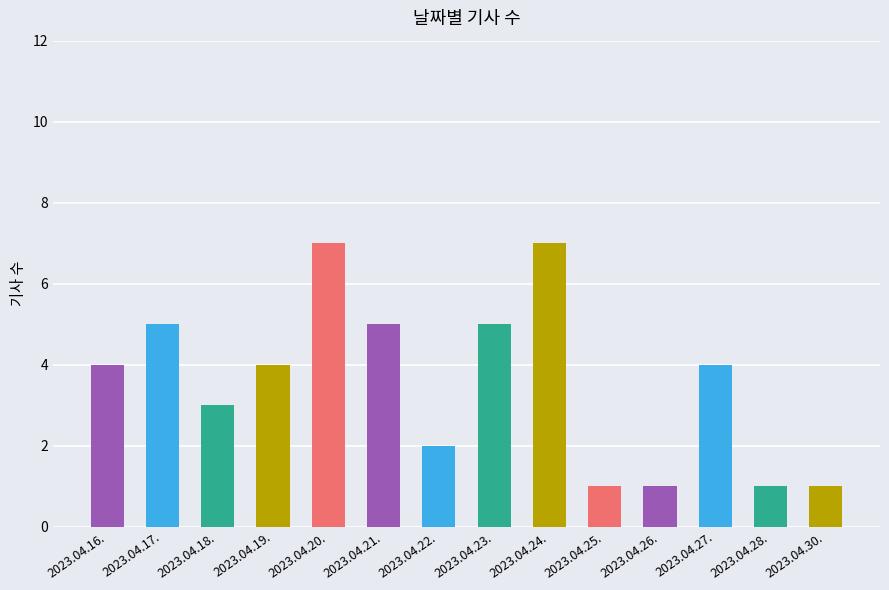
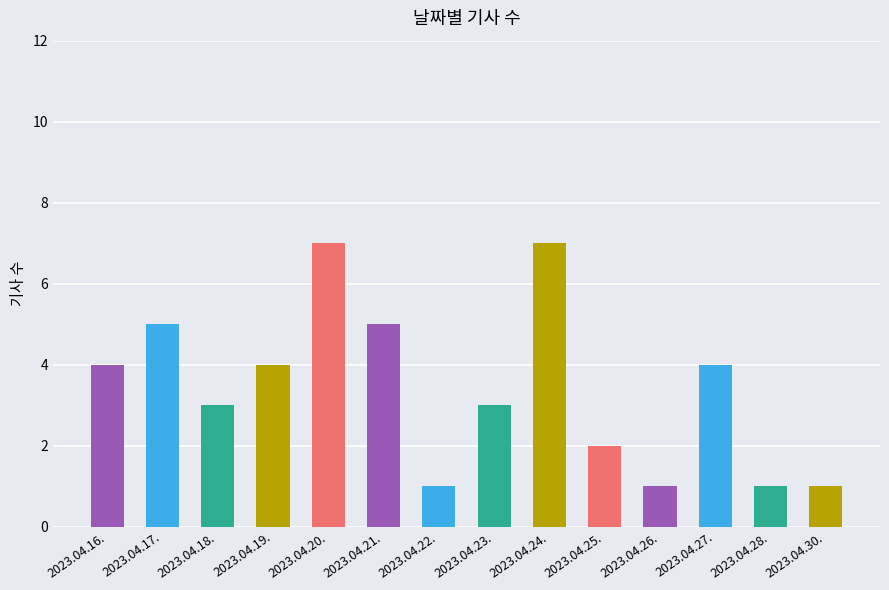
2023.04.22.: 2 -> 1
2023.04.23.: 5 -> 3
2023.04.25.: 1 -> 2
